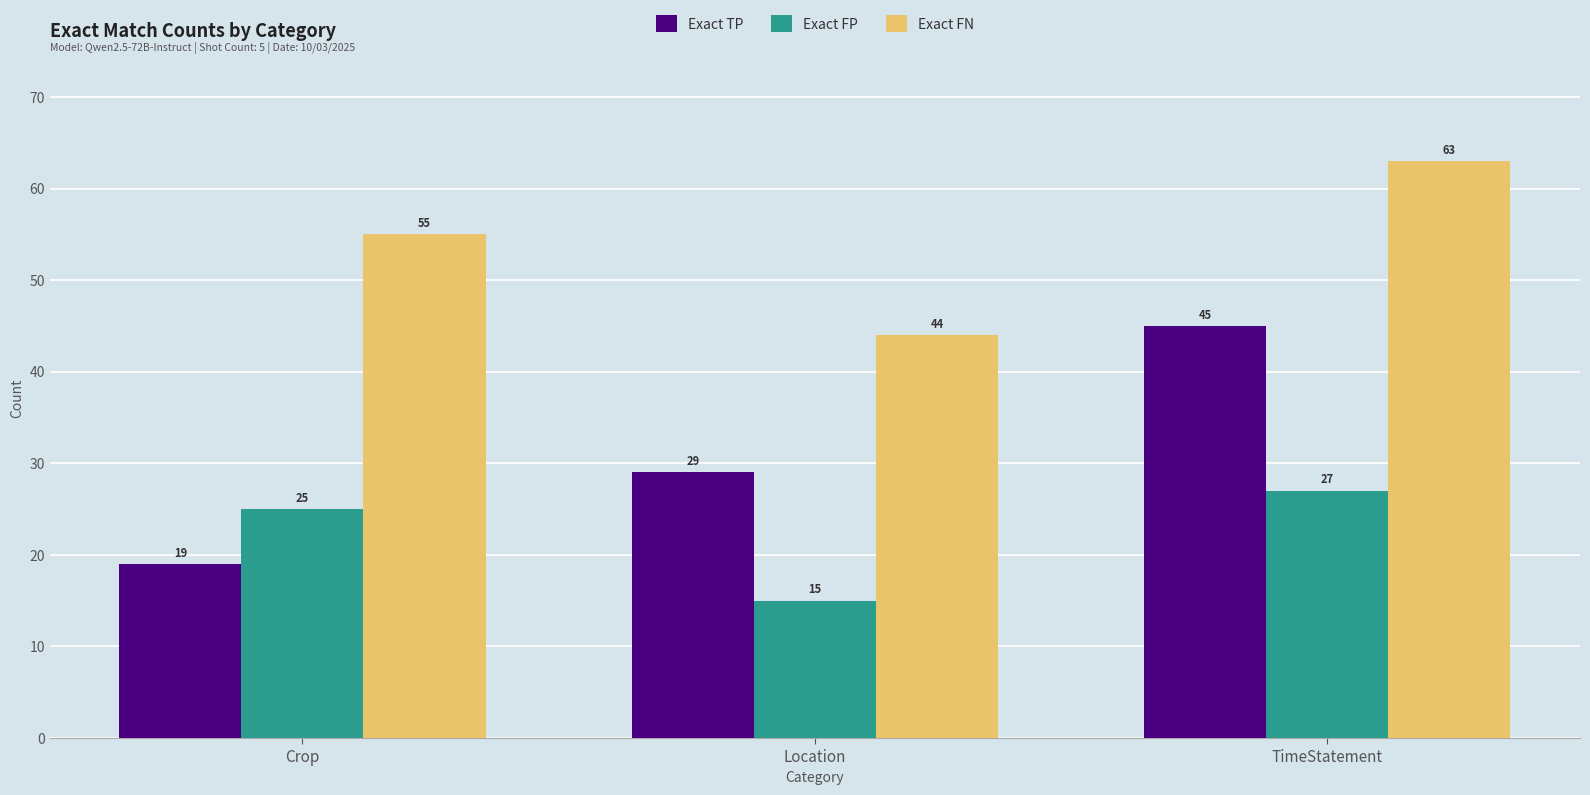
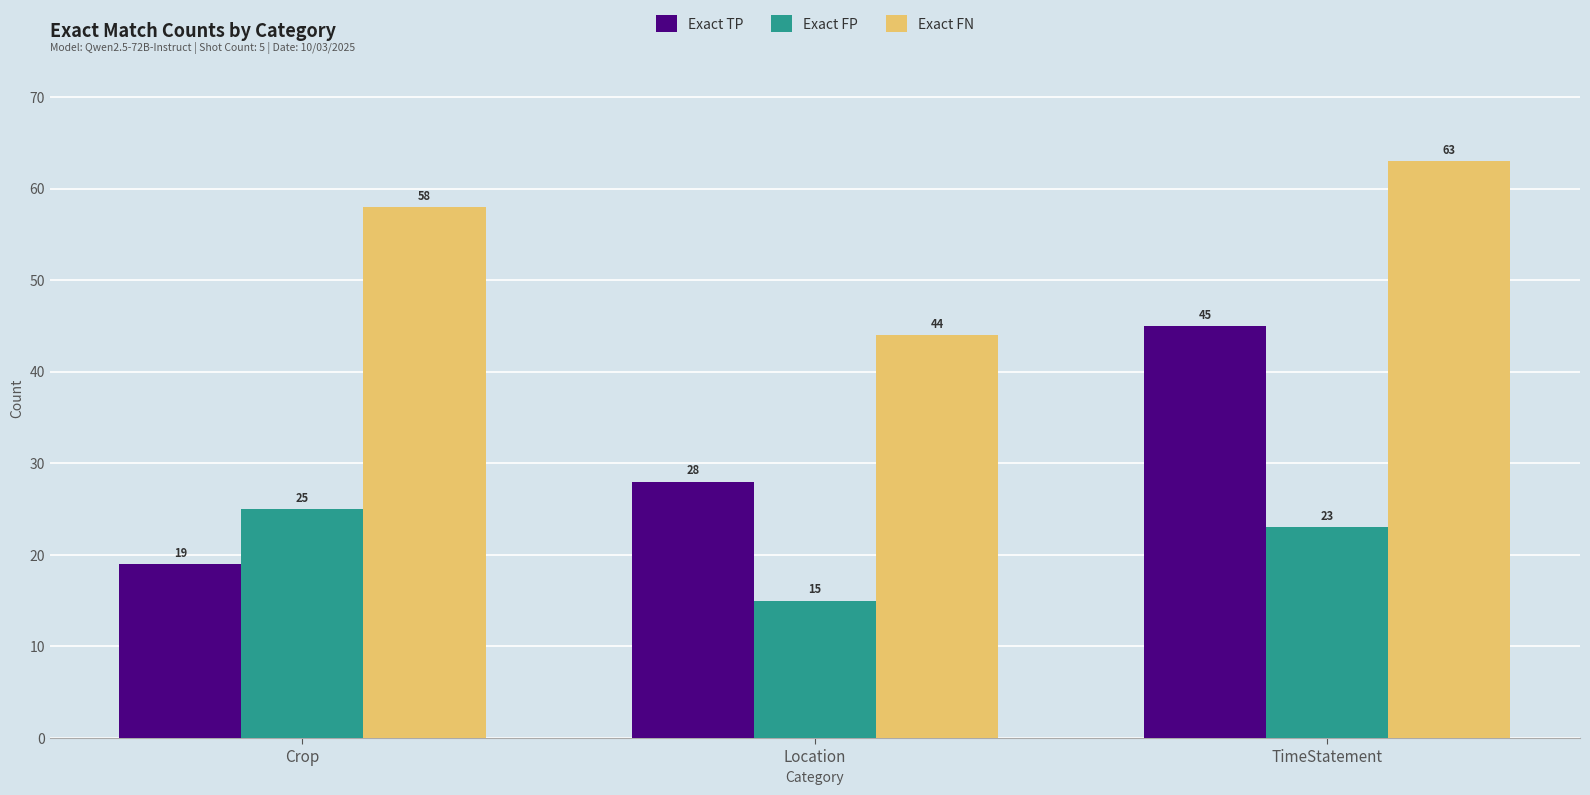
Exact FN, Crop: 55 -> 58
Exact TP, Location: 29 -> 28
Exact FP, TimeStatement: 27 -> 23
